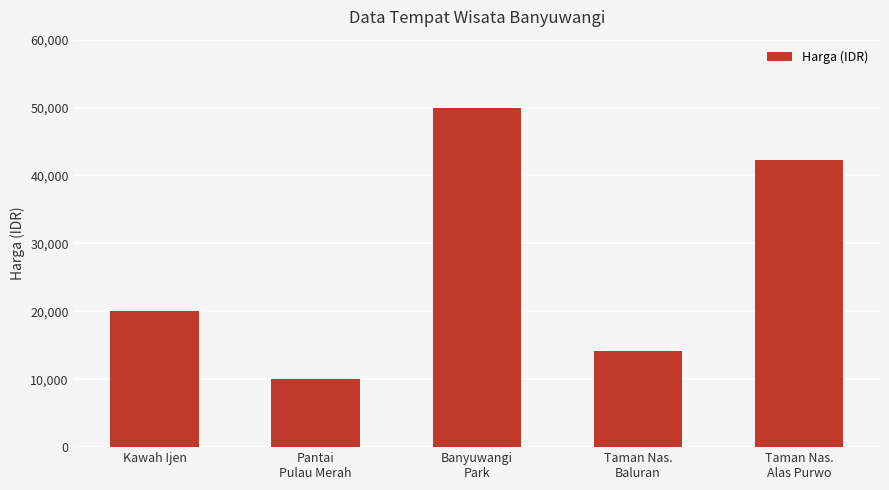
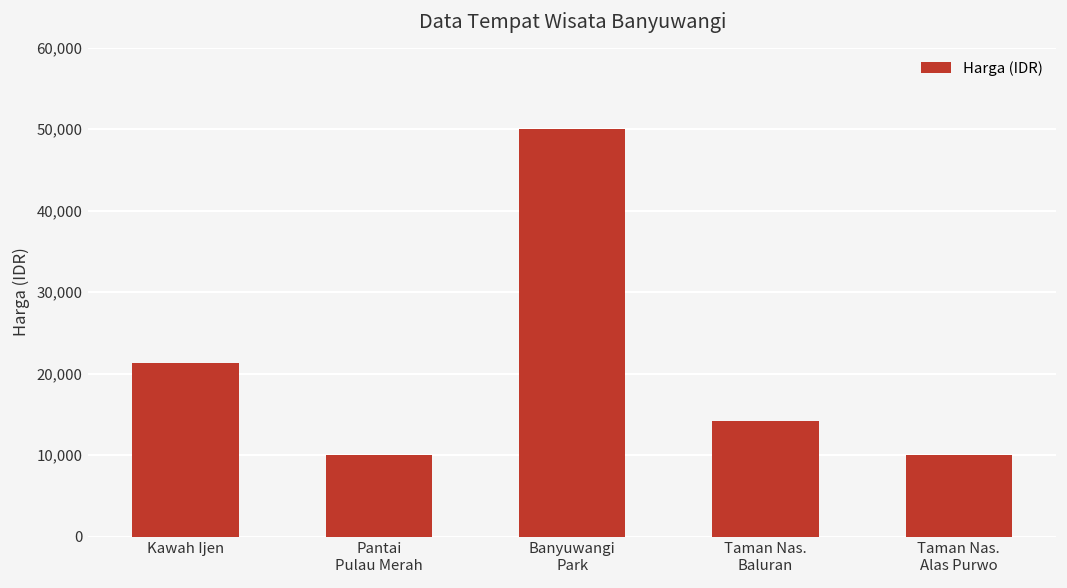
Kawah Ijen: 20,000 -> 21,000
Taman Nas. Alas Purwo: 42,000 -> 10,000
